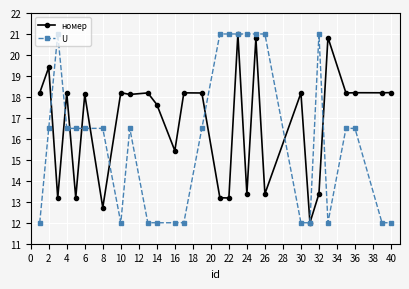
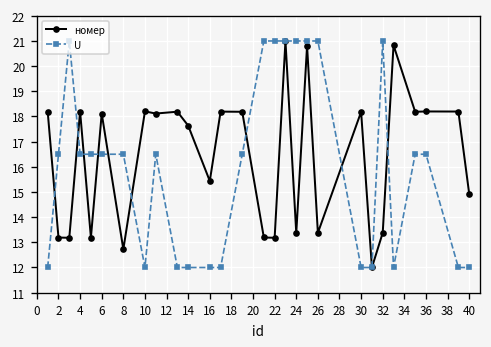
номер, 2: 19.4 -> 13.2
номер, 40: 18.2 -> 14.9
